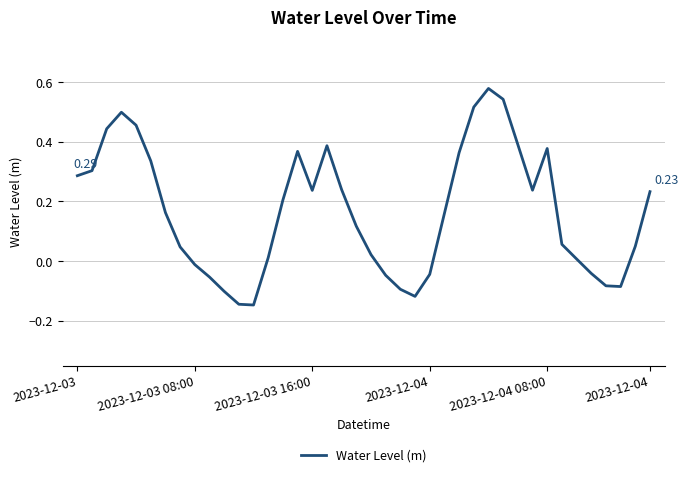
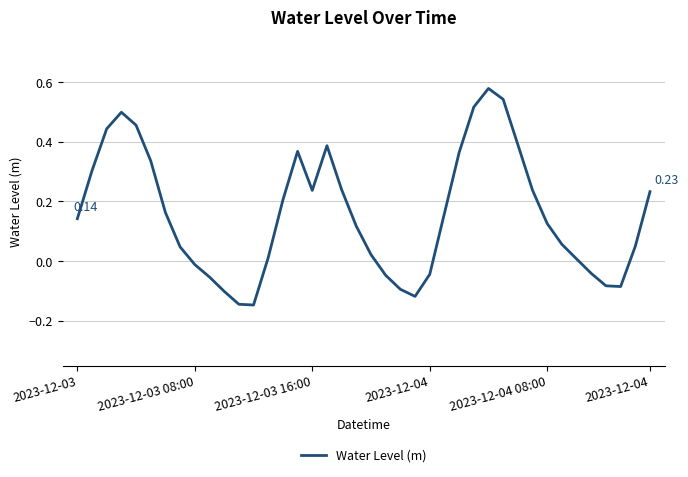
2023-12-03: 0.29 -> 0.14
2023-12-04 08:00: 0.38 -> 0.13
